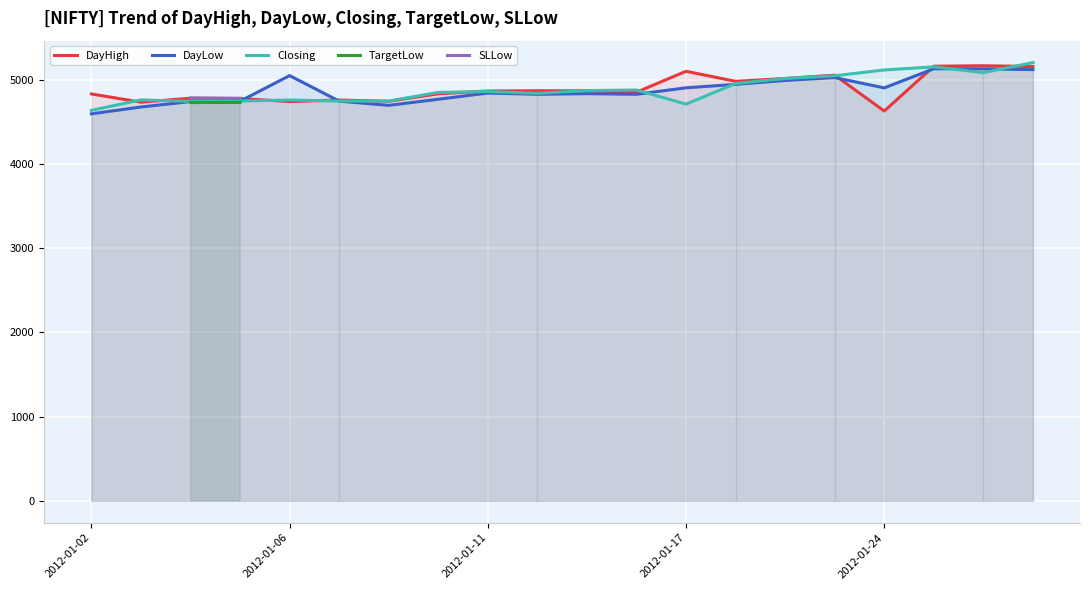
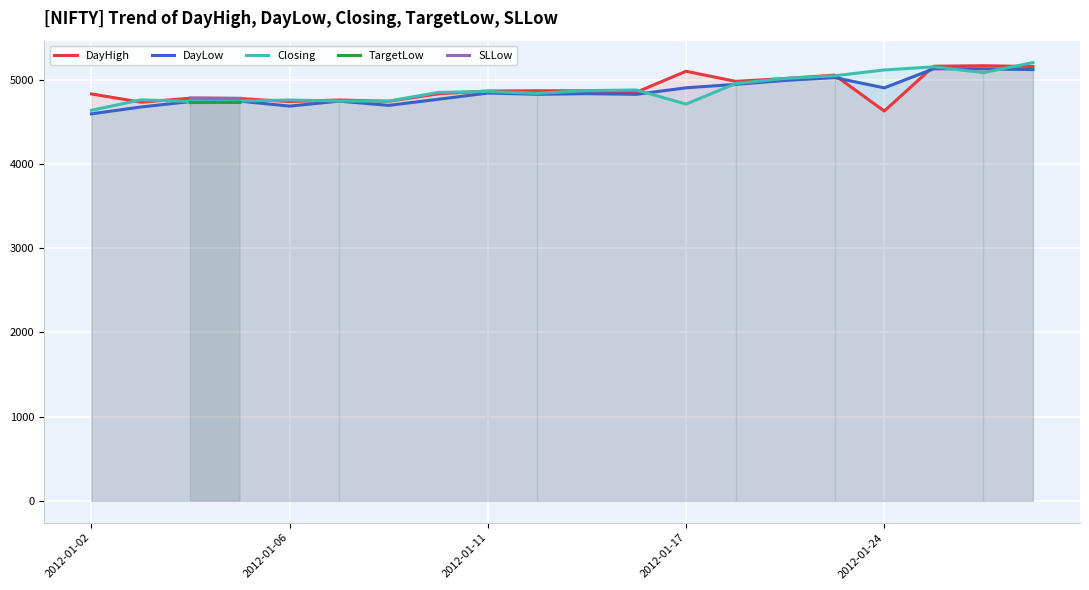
DayLow, 2012-01-06: 5000 -> 4700
